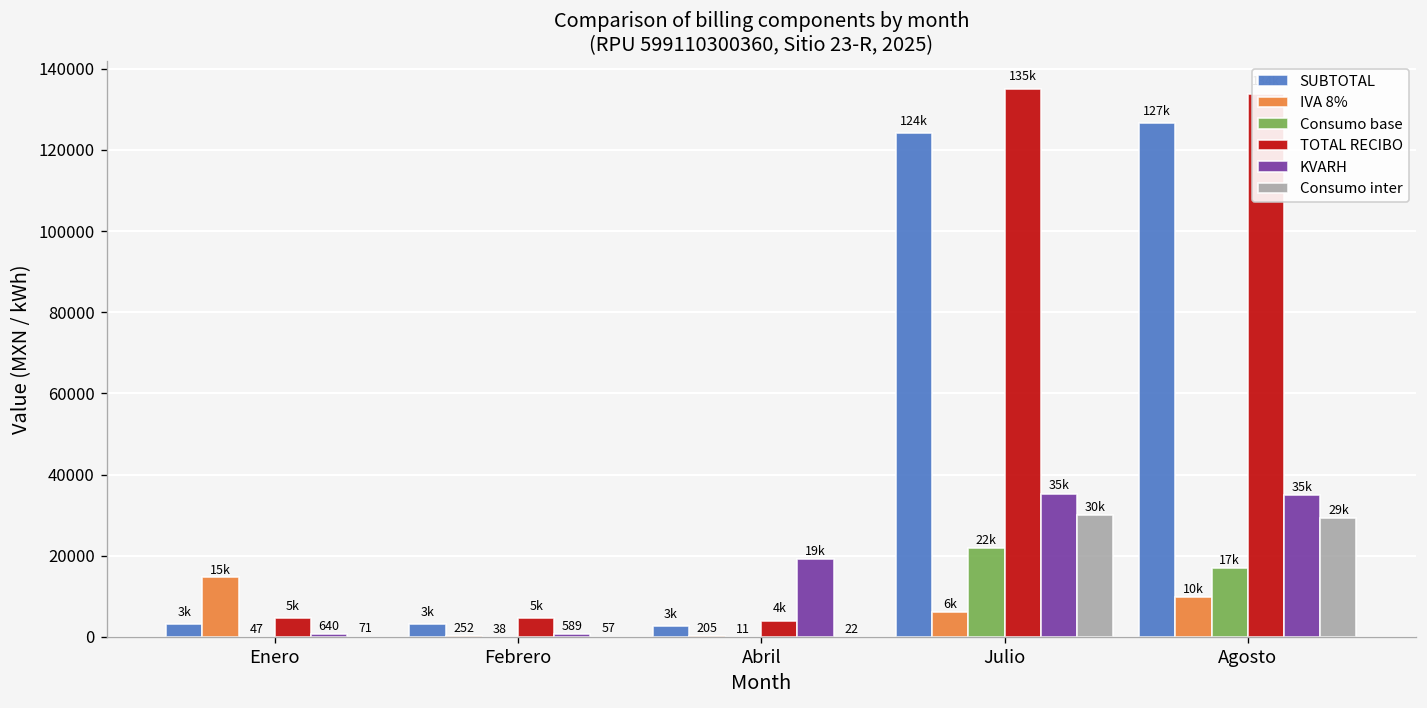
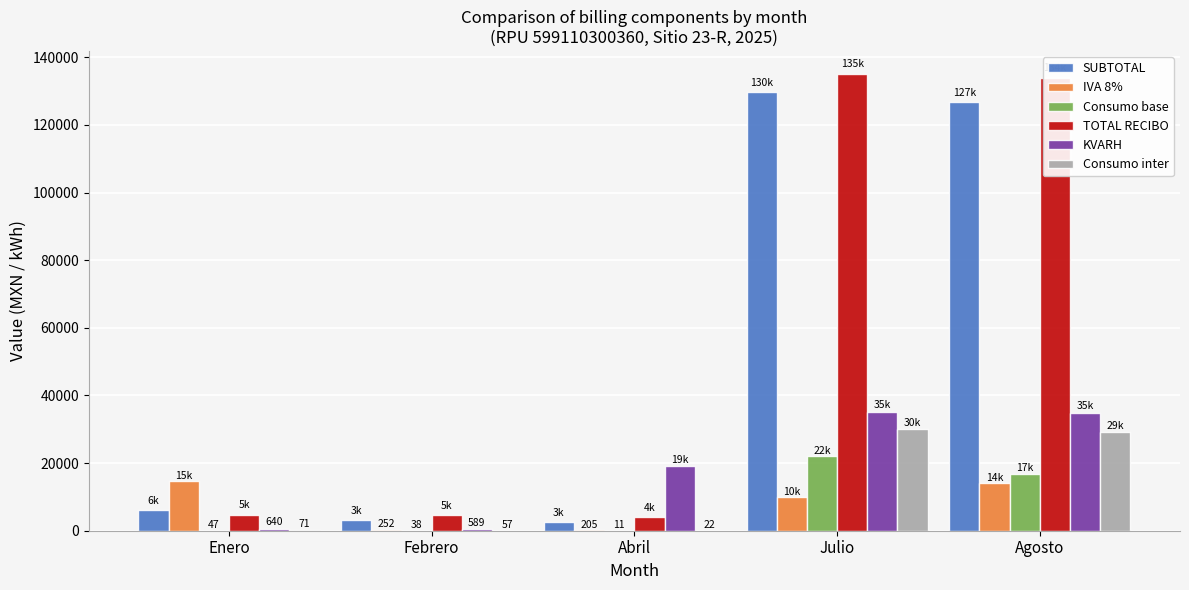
SUBTOTAL, Enero: 3k -> 6k
SUBTOTAL, Julio: 124k -> 130k
IVA 8%, Julio: 6k -> 10k
IVA 8%, Agosto: 10k -> 14k
